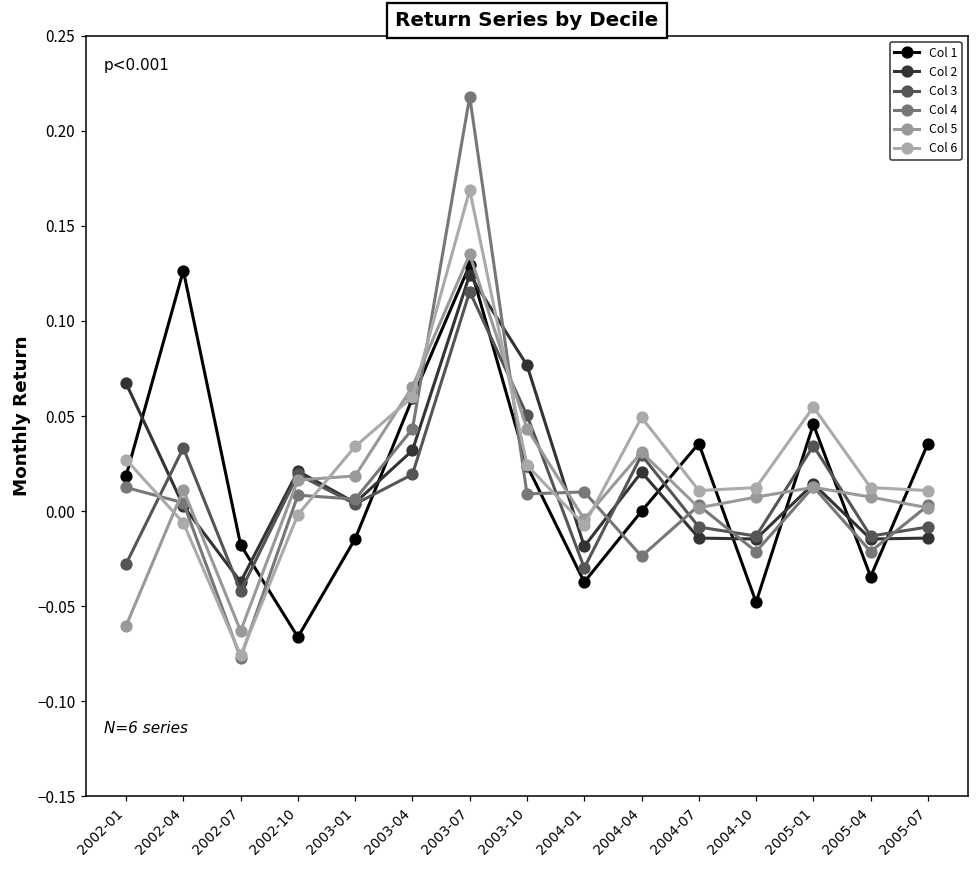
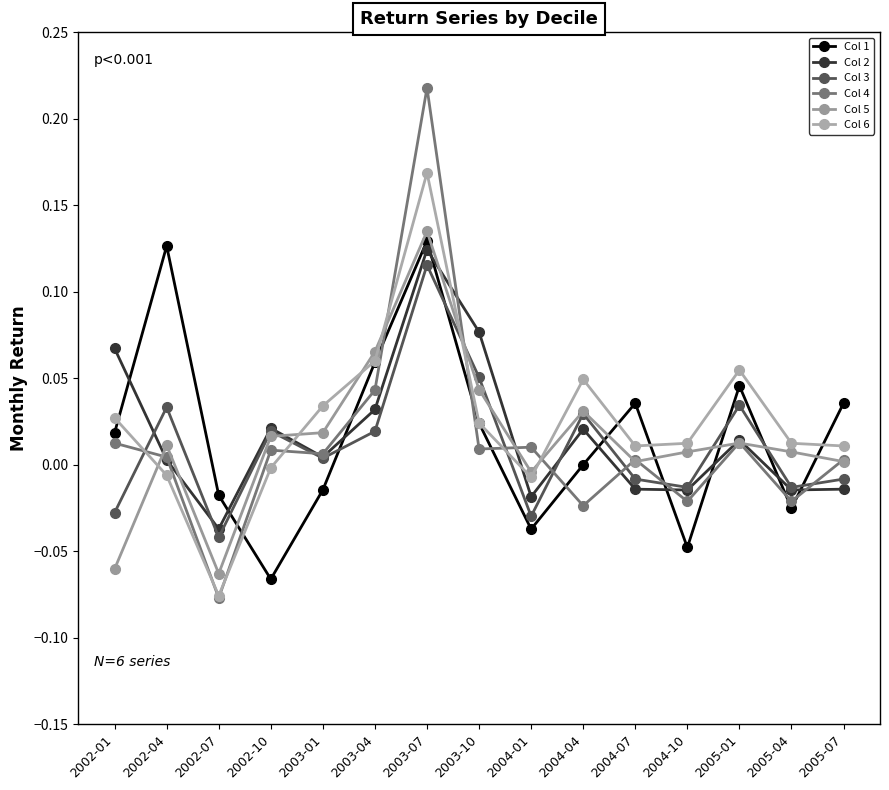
Col 1, 2005-04: -0.034 -> -0.025
